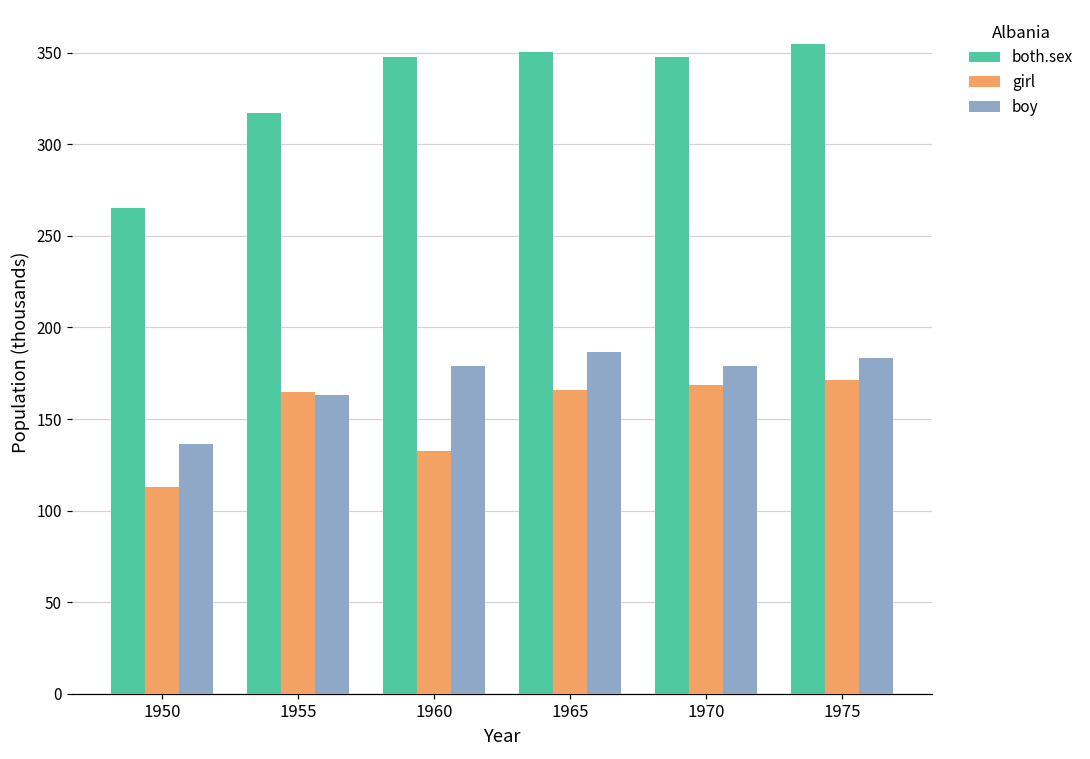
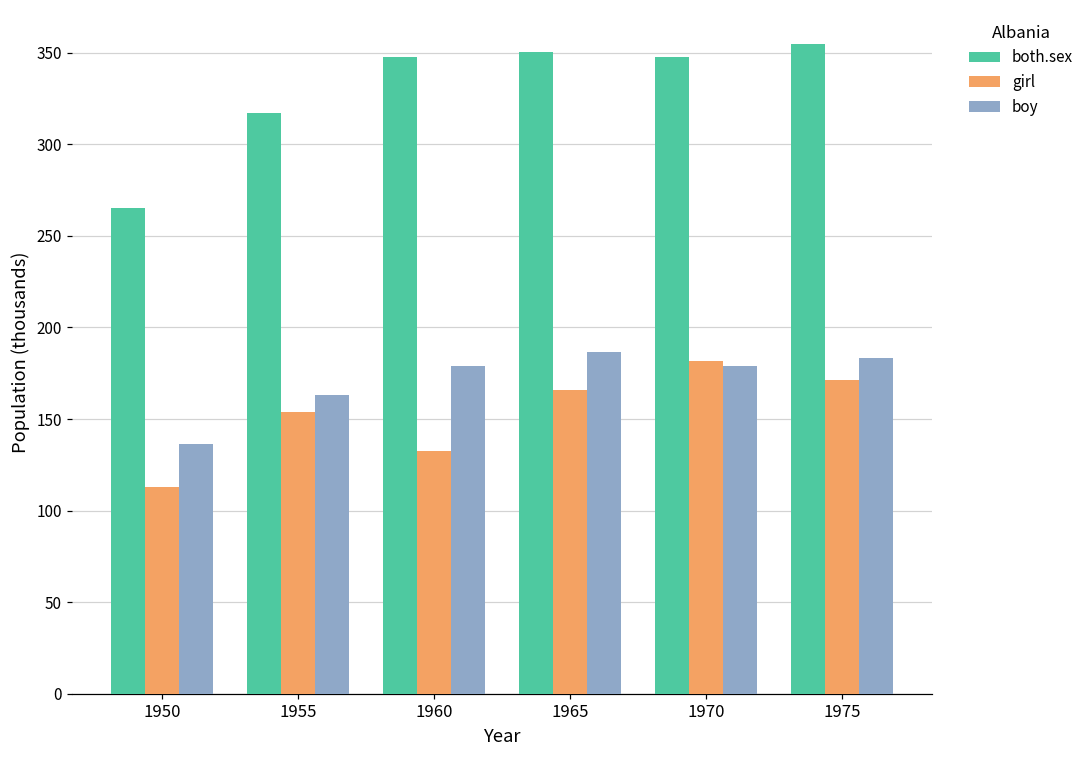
girl, 1955: 165 -> 154
girl, 1970: 169 -> 182
